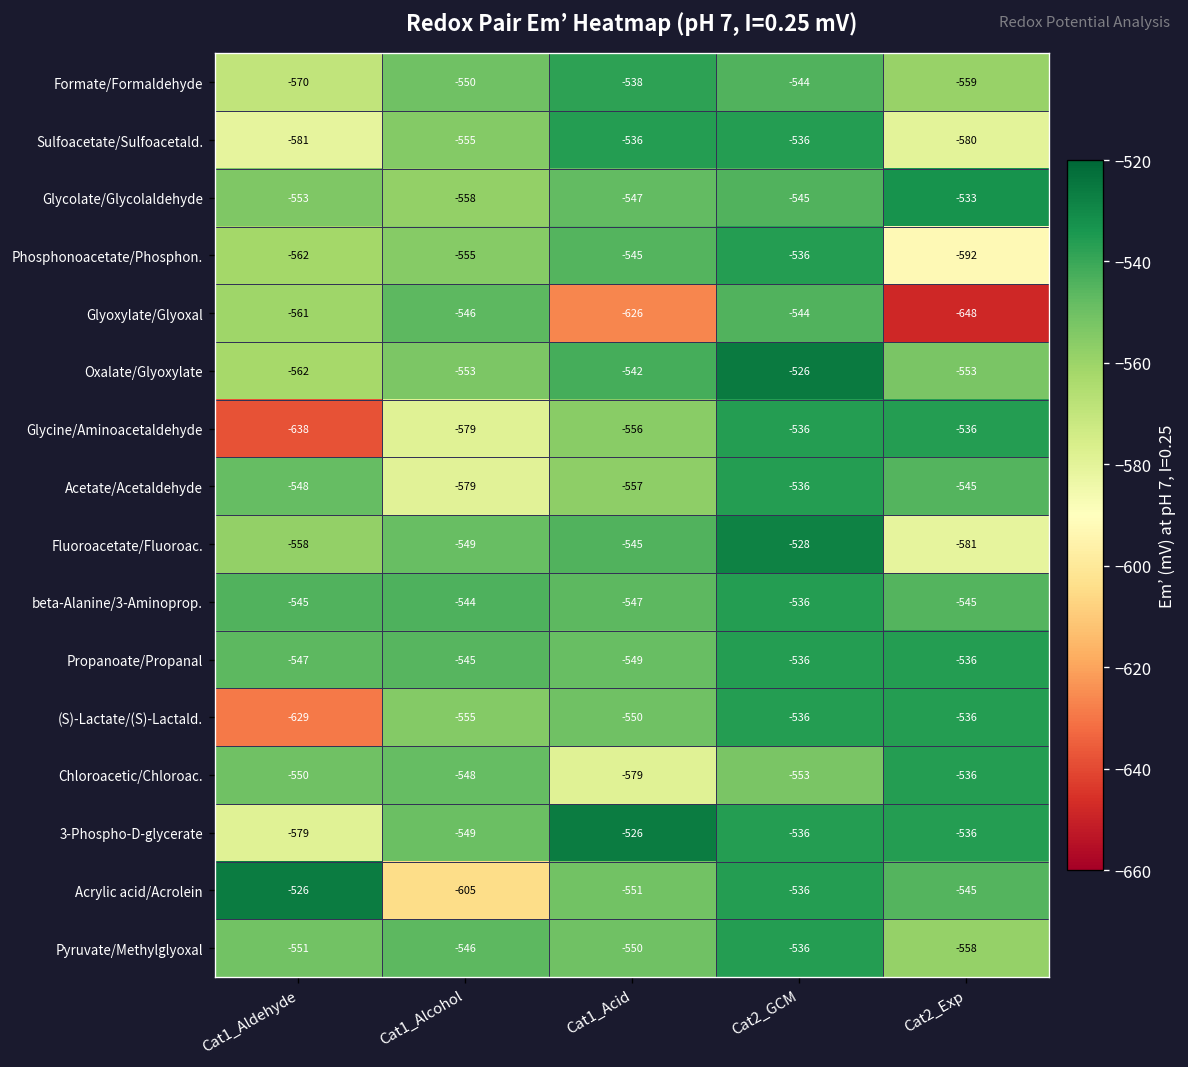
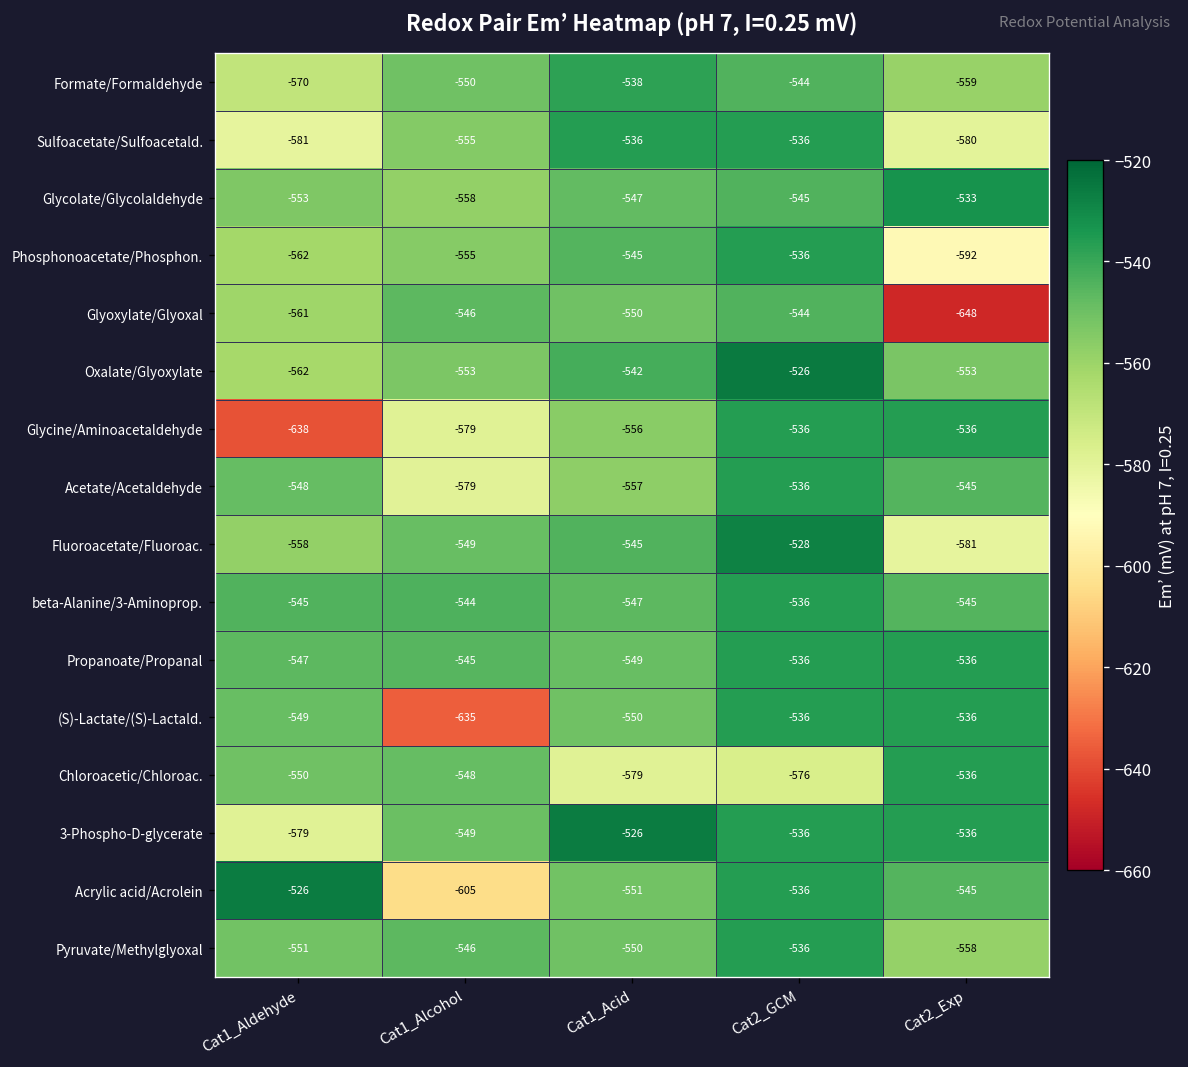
Glyoxylate/Glyoxal, Cat1_Acid: -626 -> -550
(S)-Lactate/(S)-Lactald., Cat1_Aldehyde: -629 -> -549
(S)-Lactate/(S)-Lactald., Cat1_Alcohol: -555 -> -635
Chloroacetic/Chloroac., Cat2_GCM: -553 -> -576
